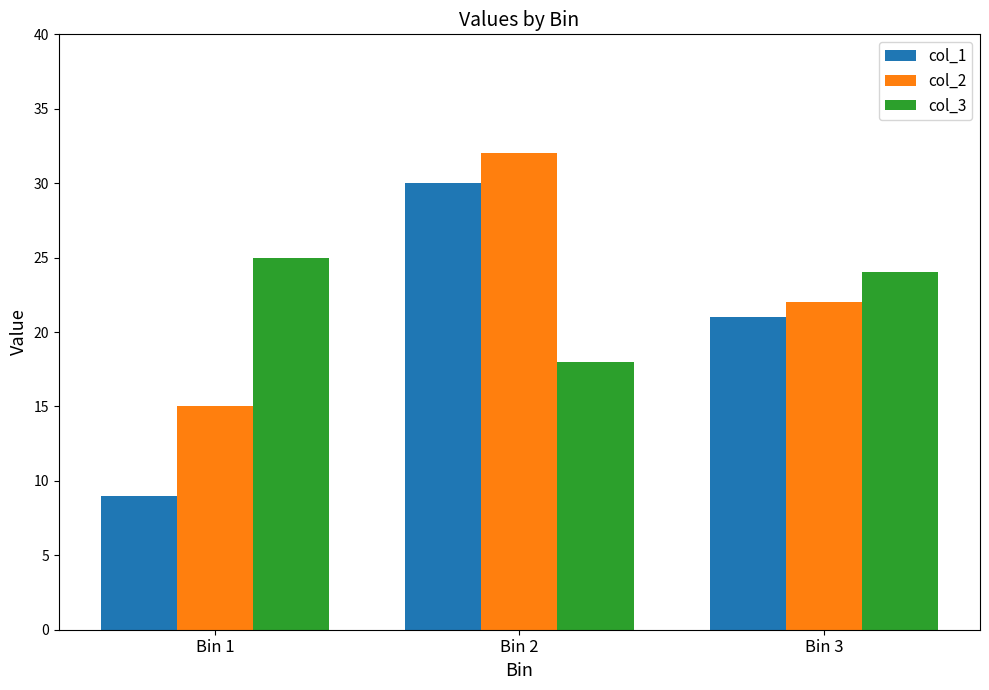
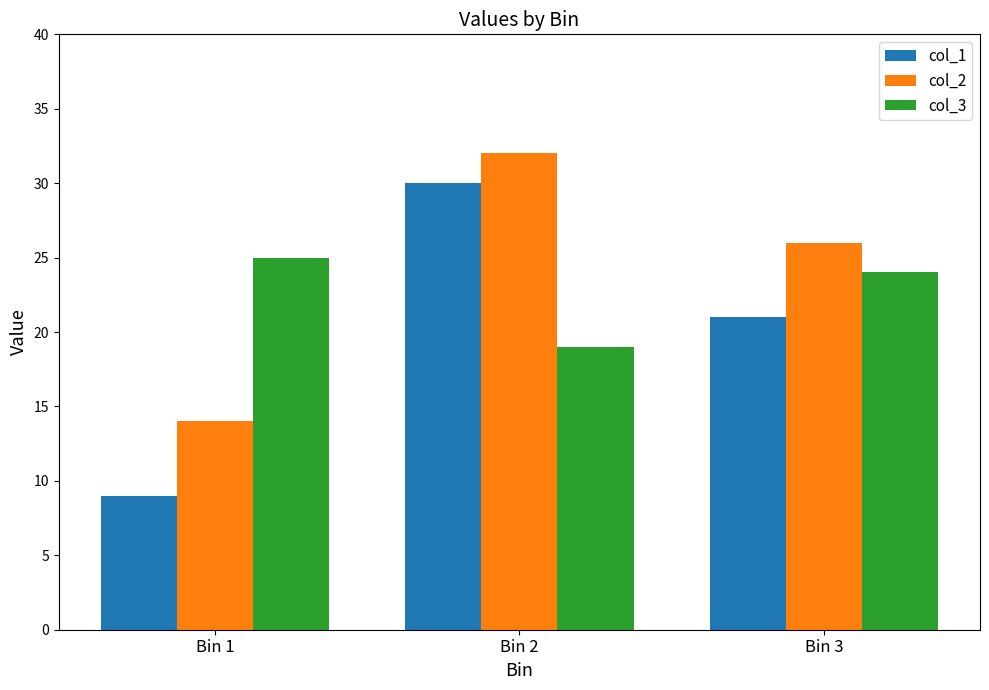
col_2, Bin 1: 15 -> 14
col_3, Bin 2: 18 -> 19
col_2, Bin 3: 22 -> 26
